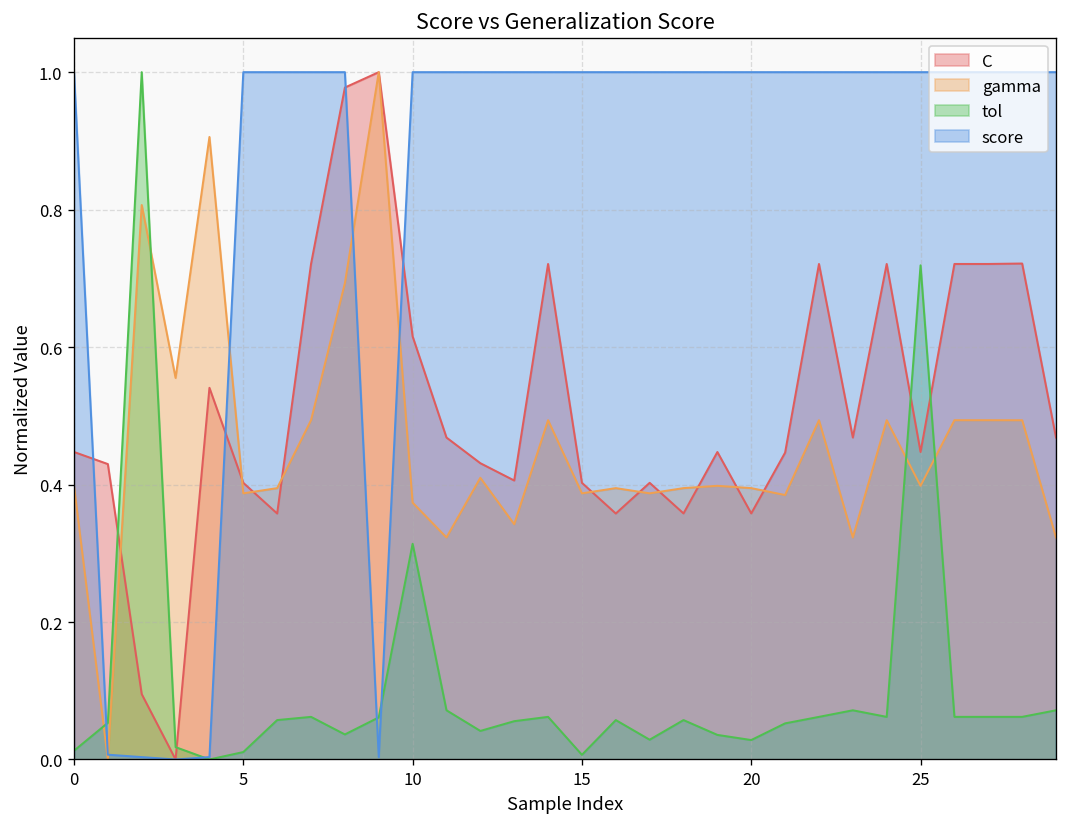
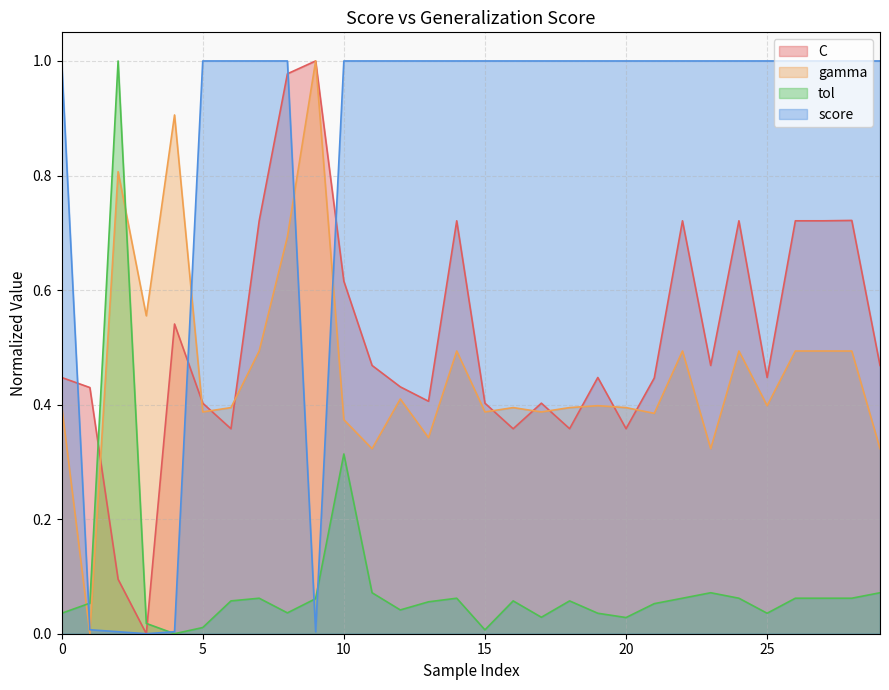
tol, 0: 0.01 -> 0.04
tol, 25: 0.72 -> 0.04
